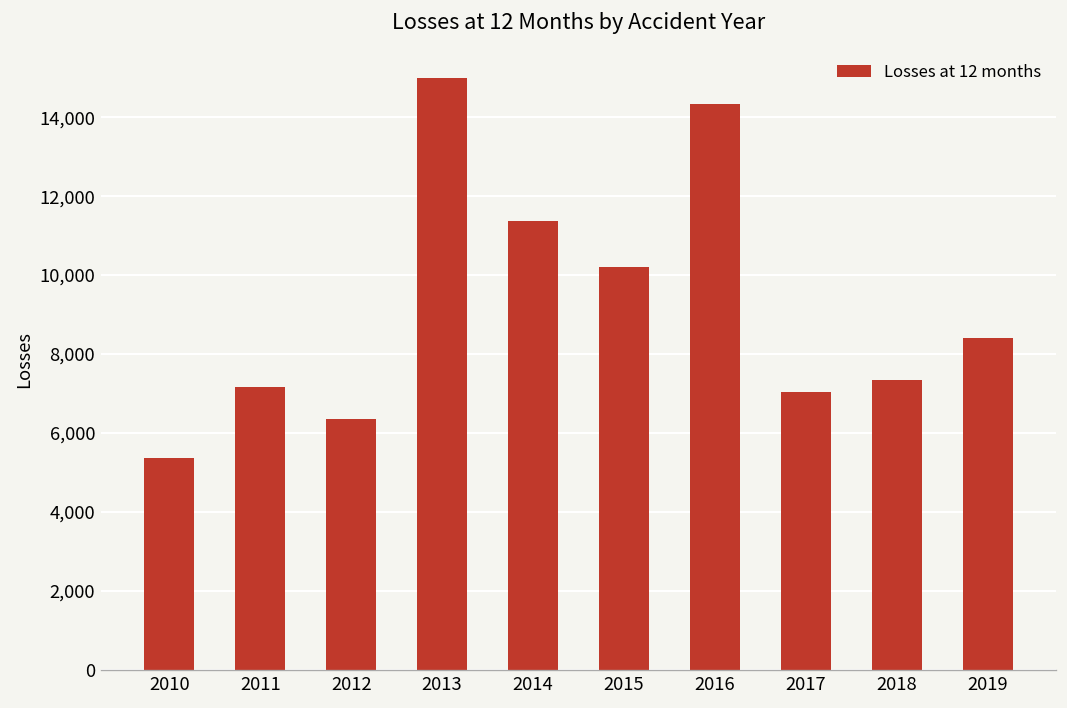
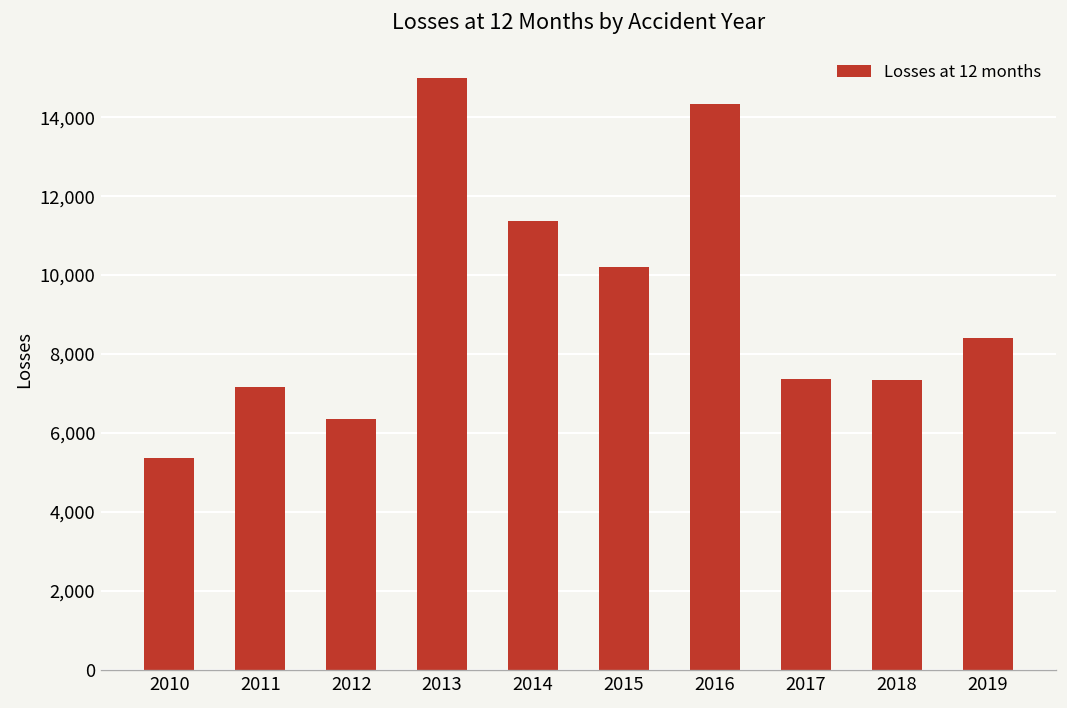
2017: 7,000 -> 7,400
